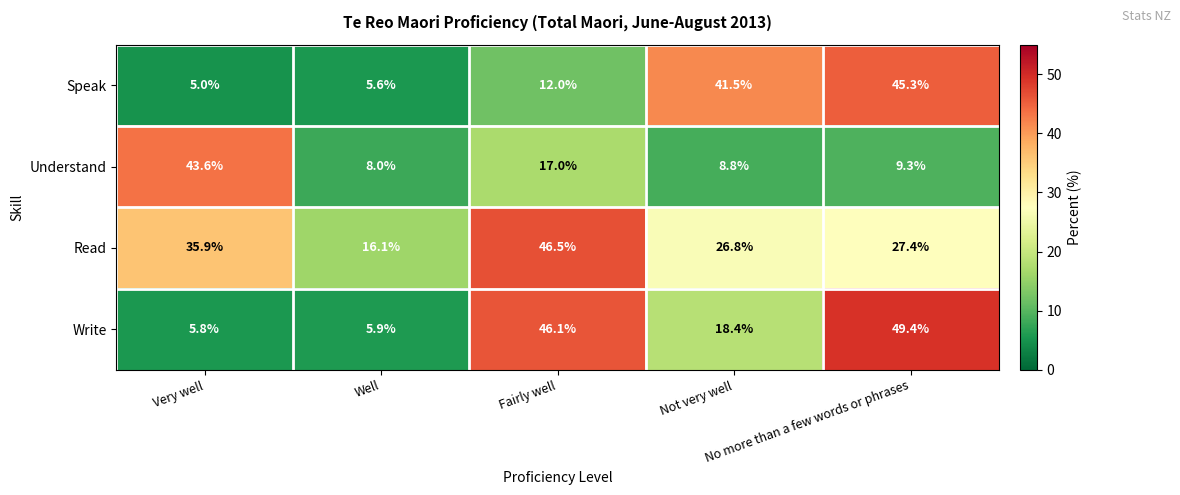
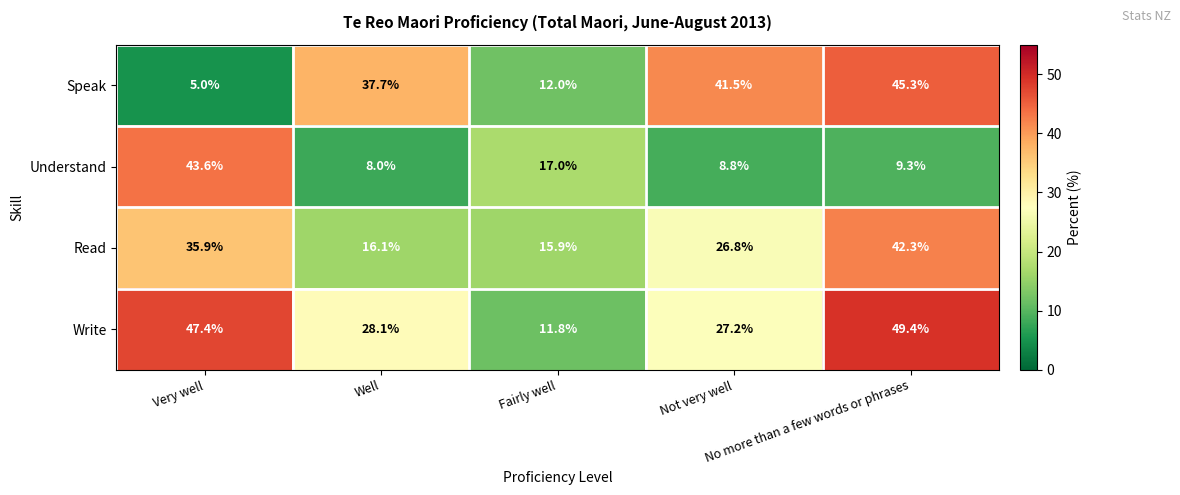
Speak, Well: 5.6% -> 37.7%
Read, Fairly well: 46.5% -> 15.9%
Read, No more than a few words or phrases: 27.4% -> 42.3%
Write, Very well: 5.8% -> 47.4%
Write, Well: 5.9% -> 28.1%
Write, Fairly well: 46.1% -> 11.8%
Write, Not very well: 18.4% -> 27.2%
